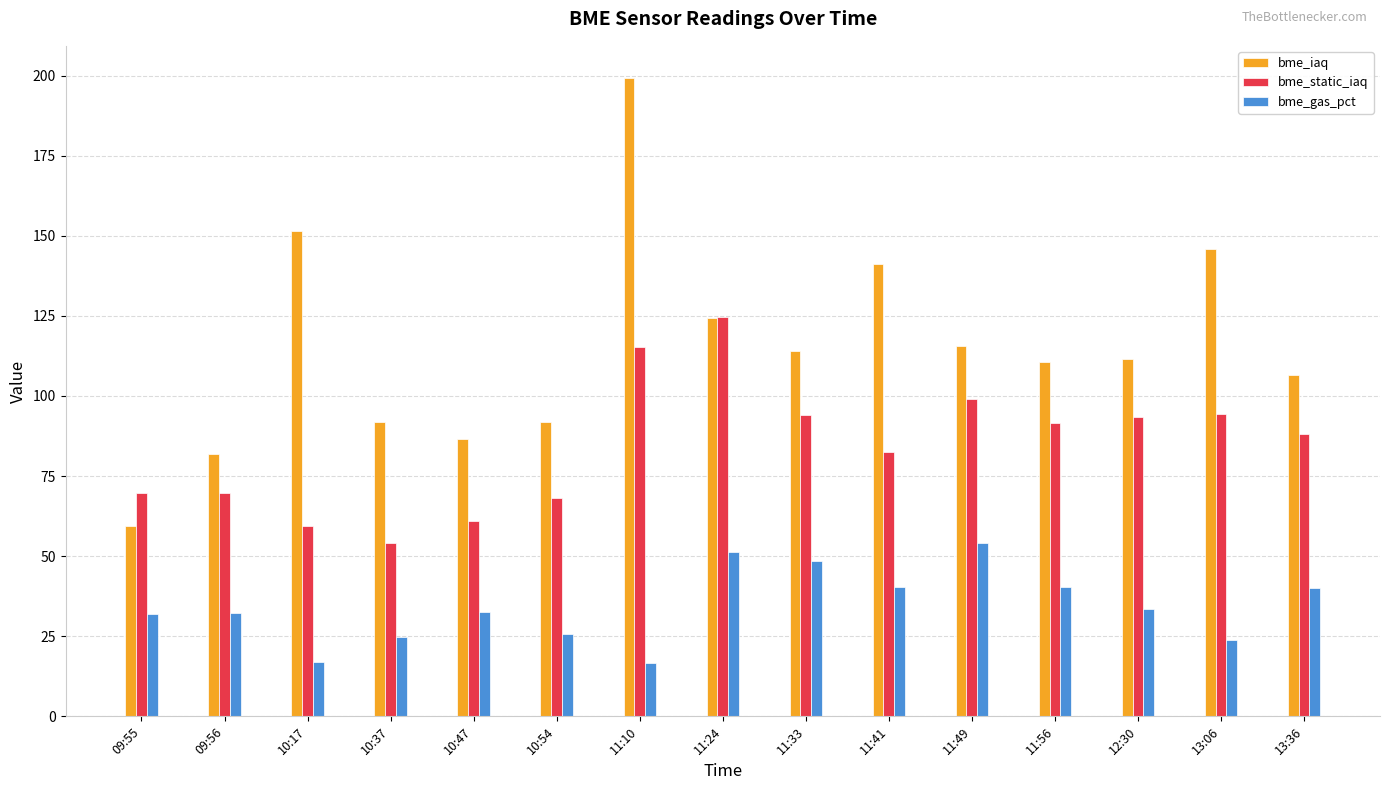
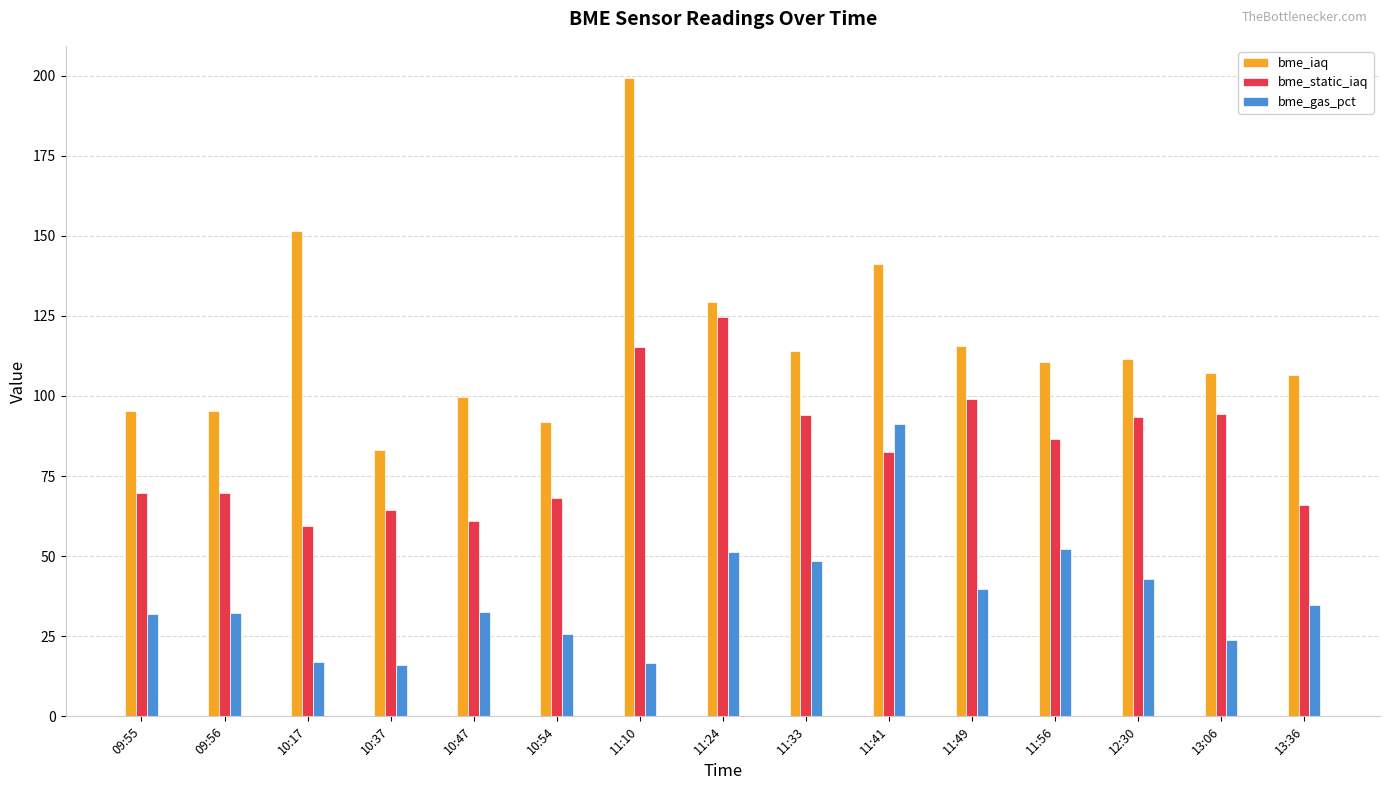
bme_iaq, 09:55: 59 -> 95
bme_iaq, 09:56: 82 -> 95
bme_iaq, 10:37: 92 -> 83
bme_static_iaq, 10:37: 54 -> 64
bme_gas_pct, 10:37: 25 -> 16
bme_iaq, 10:47: 87 -> 100
bme_iaq, 11:24: 124 -> 129
bme_gas_pct, 11:41: 41 -> 91
bme_gas_pct, 11:49: 54 -> 40
bme_static_iaq, 11:56: 92 -> 87
bme_gas_pct, 11:56: 40 -> 52
bme_gas_pct, 12:30: 33 -> 43
bme_iaq, 13:06: 146 -> 107
bme_static_iaq, 13:36: 88 -> 66
bme_gas_pct, 13:36: 40 -> 35
